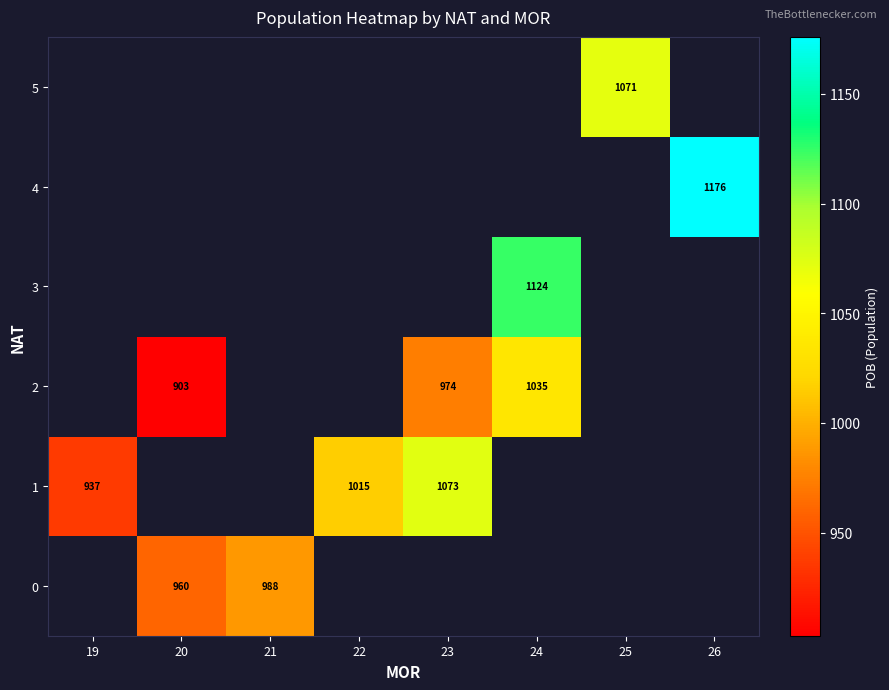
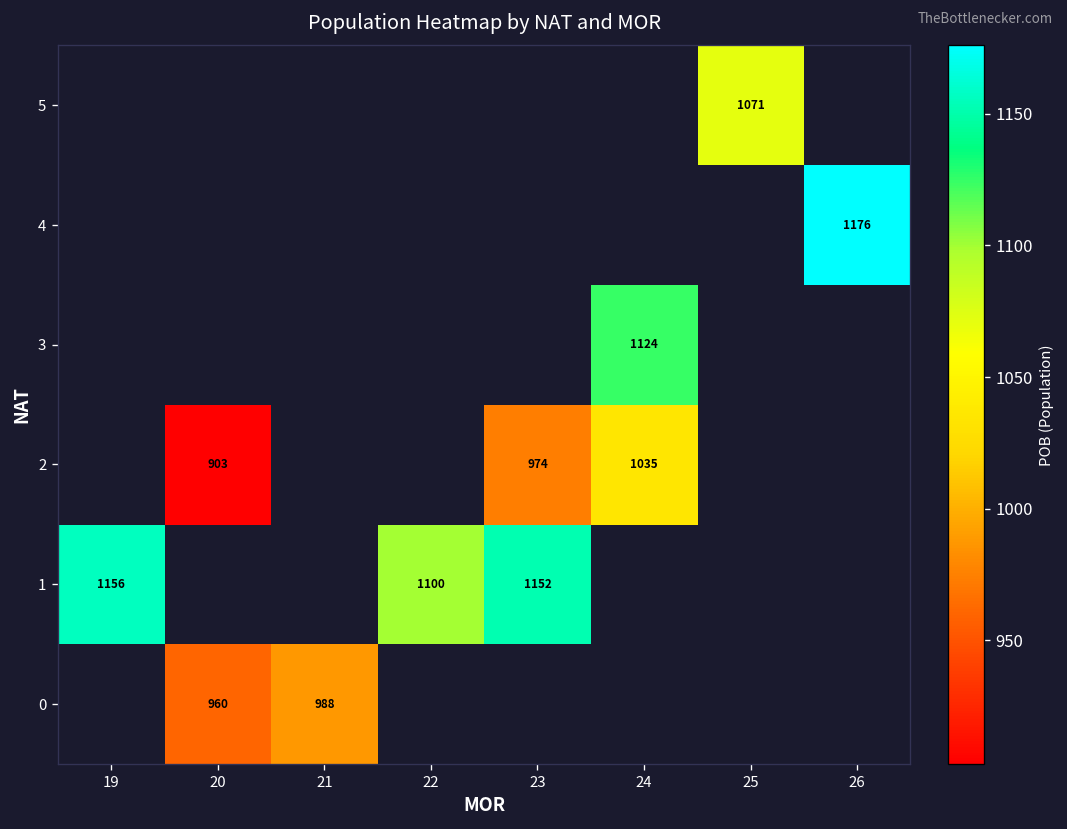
1, 19: 937 -> 1156
1, 22: 1015 -> 1100
1, 23: 1073 -> 1152
